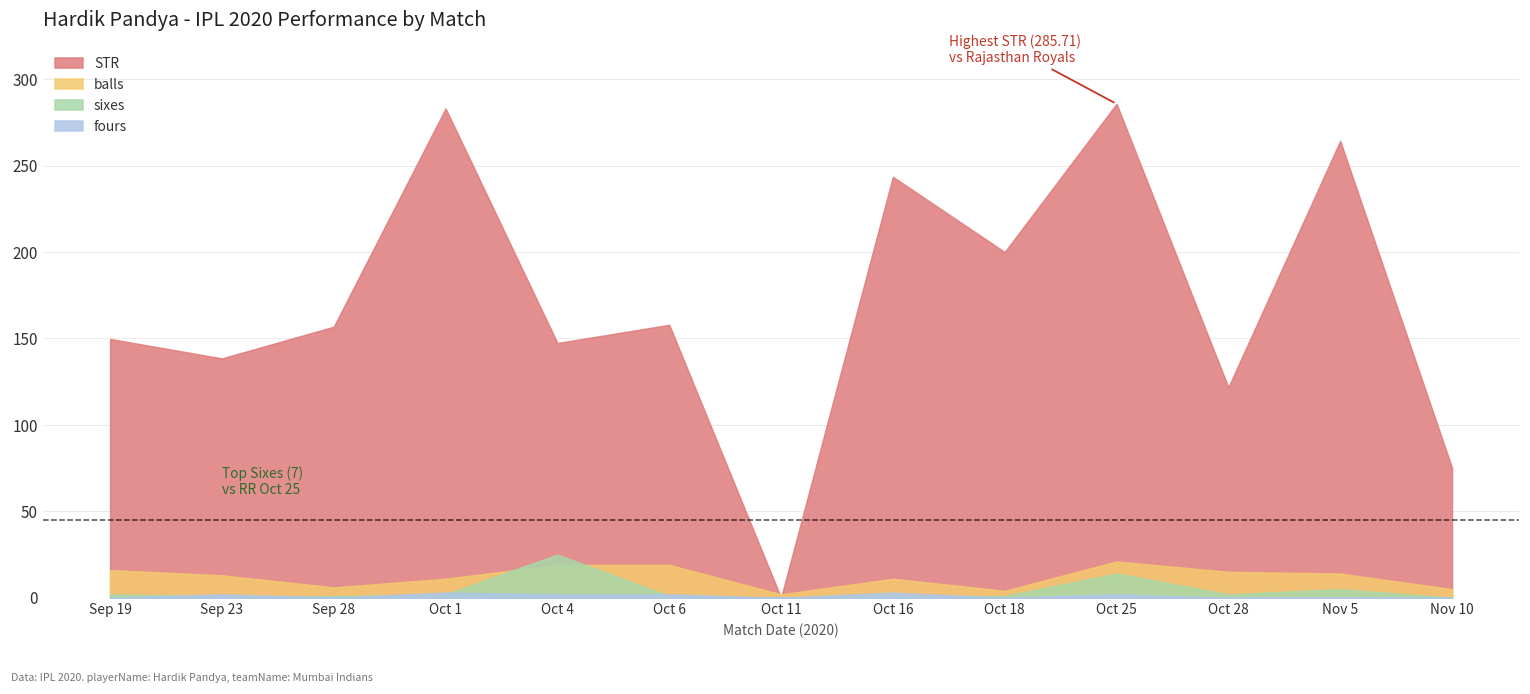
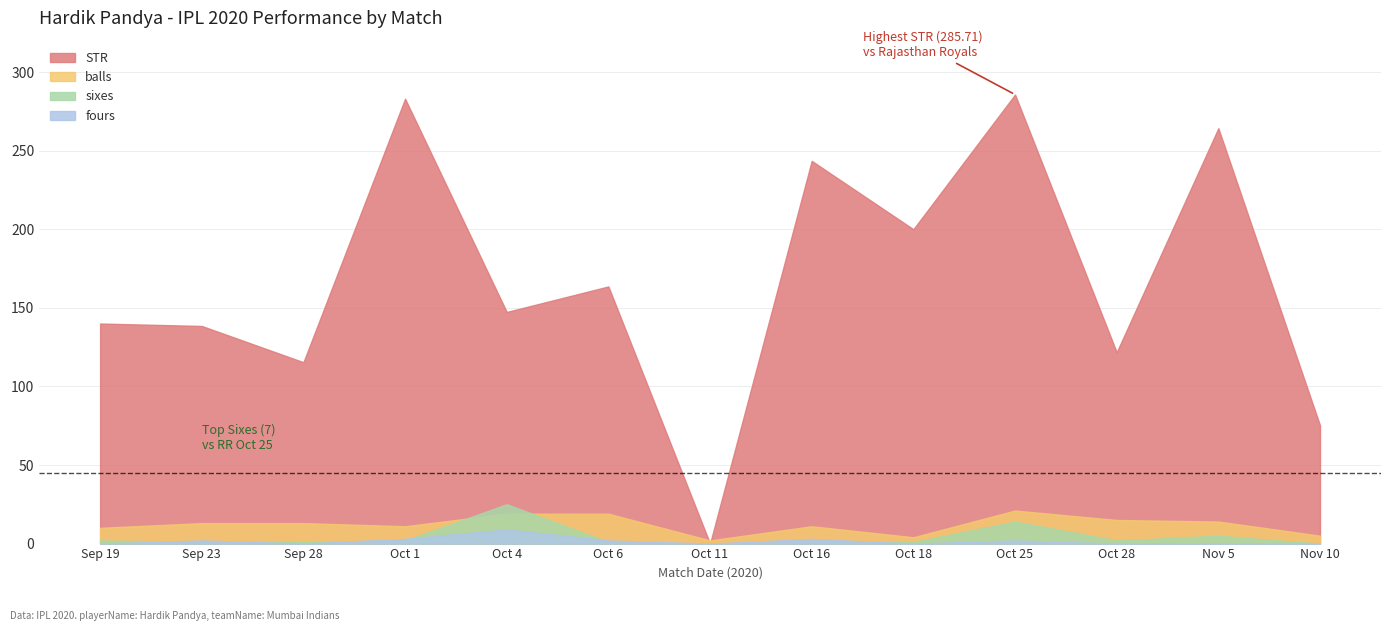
STR, Sep 19: 150 -> 140
balls, Sep 19: 16 -> 10
STR, Sep 28: 157 -> 115
balls, Sep 28: 6 -> 13
fours, Oct 4: 2 -> 9
STR, Oct 6: 158 -> 164
